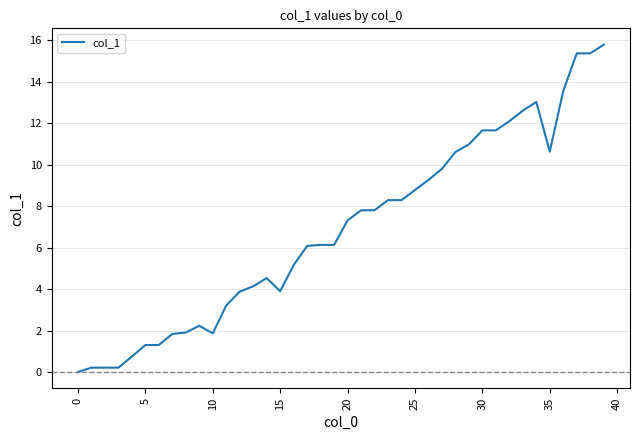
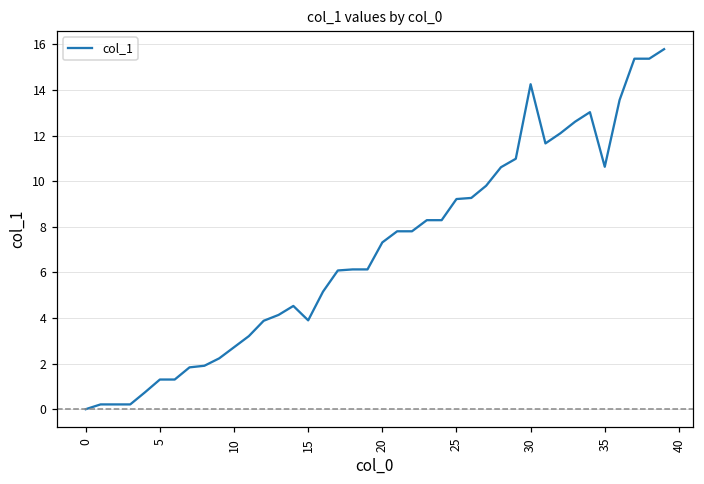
10: 1.9 -> 2.7
25: 8.8 -> 9.2
30: 11.7 -> 14.3
